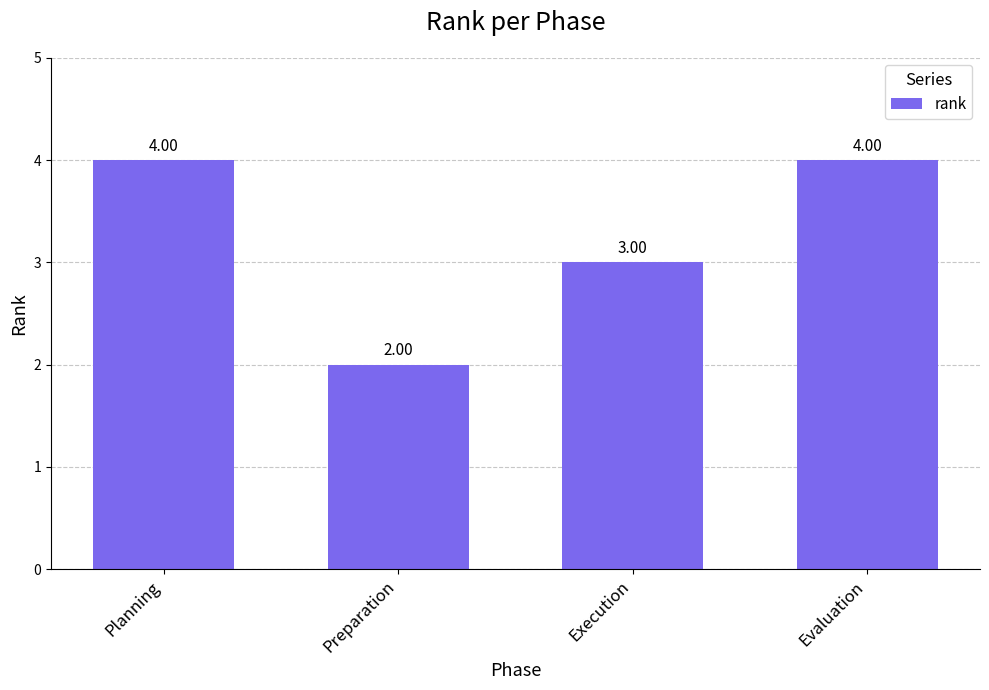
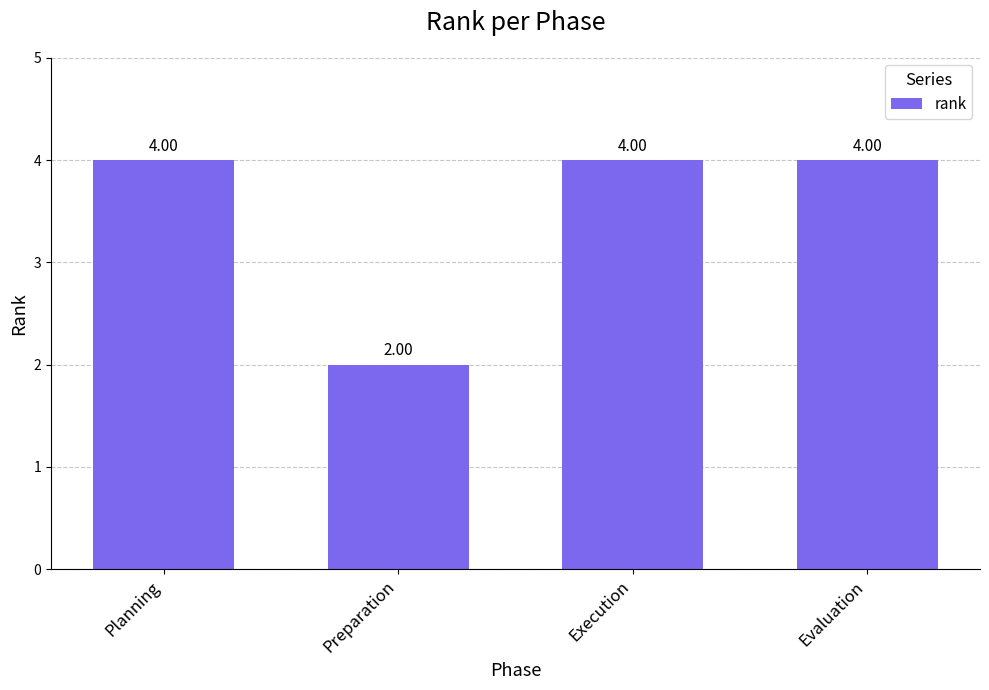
Execution: 3.00 -> 4.00
